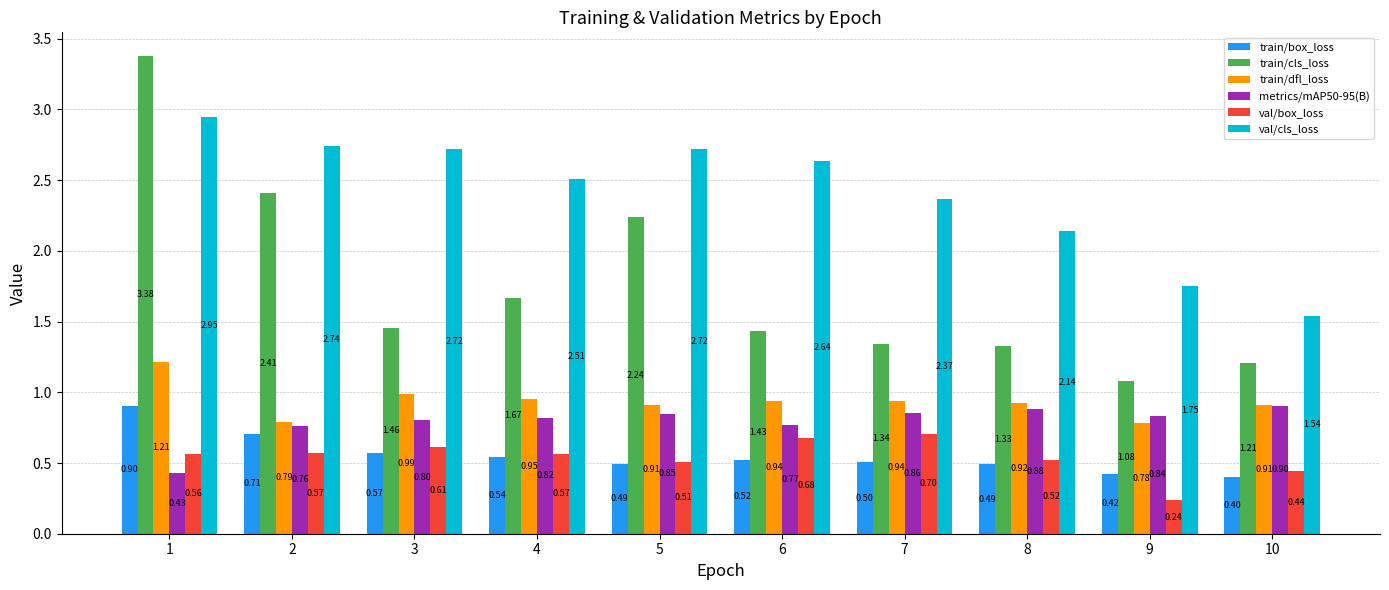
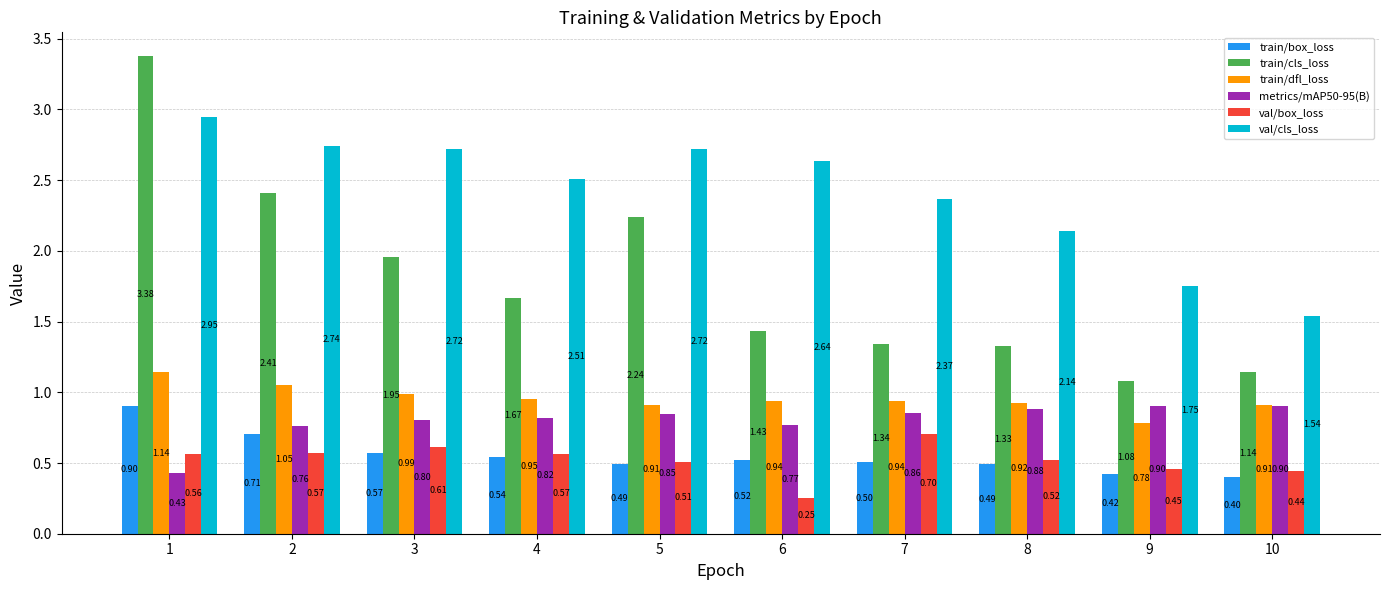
train/dfl_loss, 1: 1.21 -> 1.14
train/dfl_loss, 2: 0.79 -> 1.05
train/cls_loss, 3: 1.46 -> 1.95
val/box_loss, 6: 0.68 -> 0.25
metrics/mAP50-95(B), 9: 0.84 -> 0.90
val/box_loss, 9: 0.24 -> 0.45
train/cls_loss, 10: 1.21 -> 1.14
